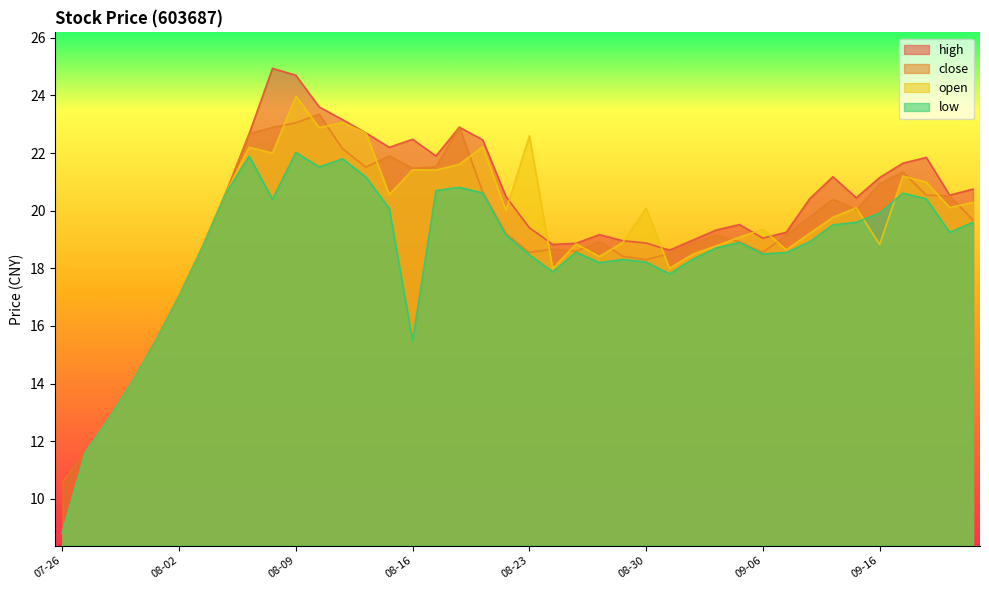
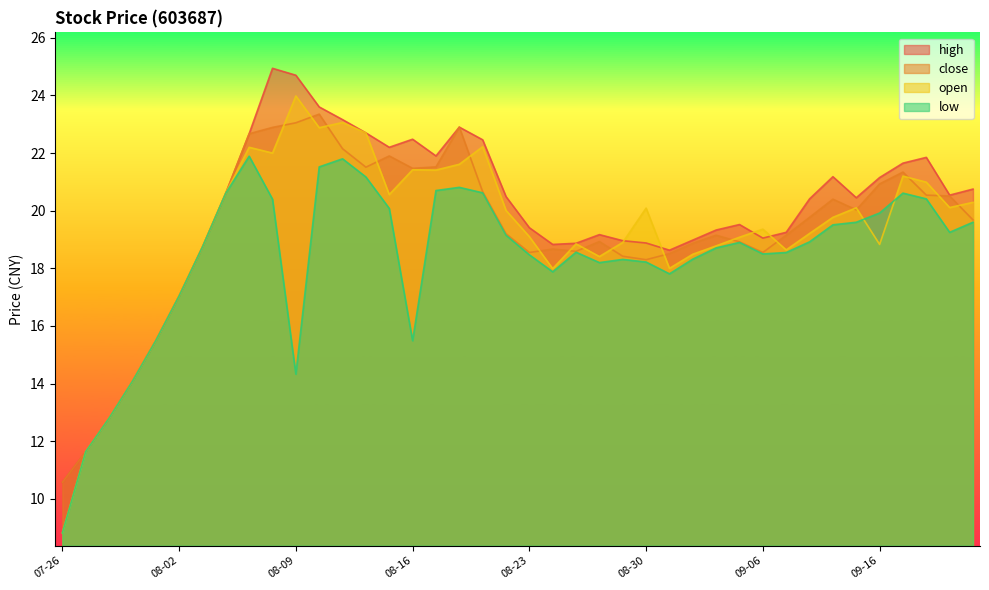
low, 08-09: 22.0 -> 14.3
open, 08-23: 22.6 -> 19.1
